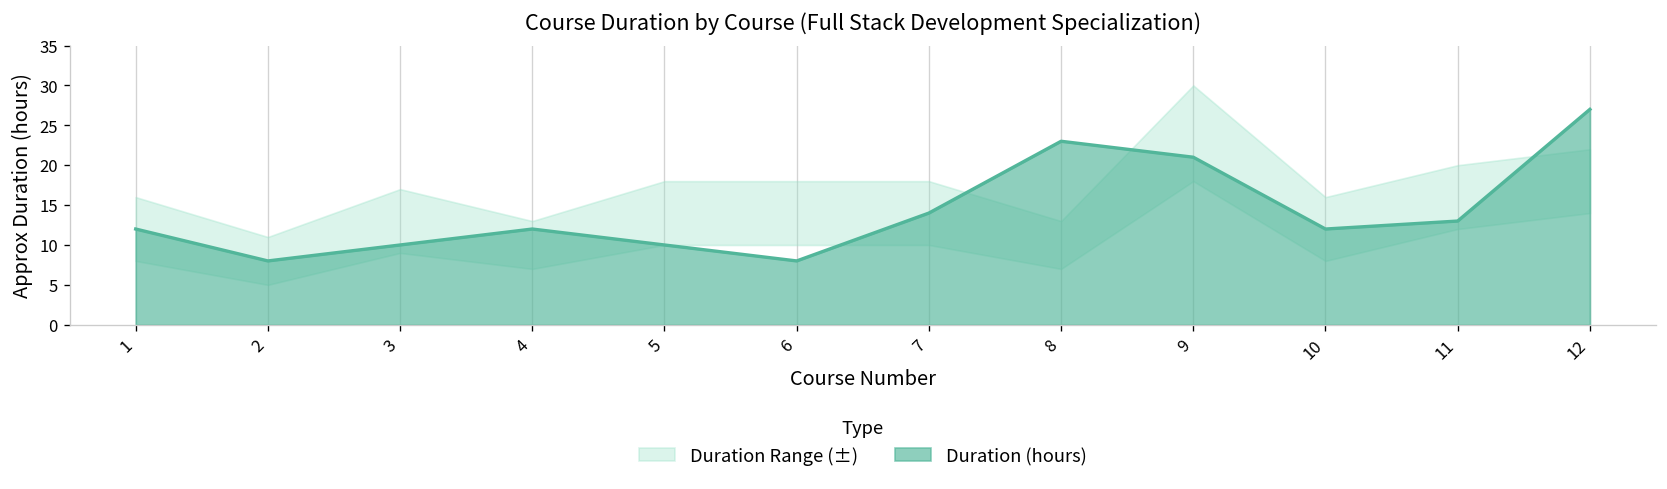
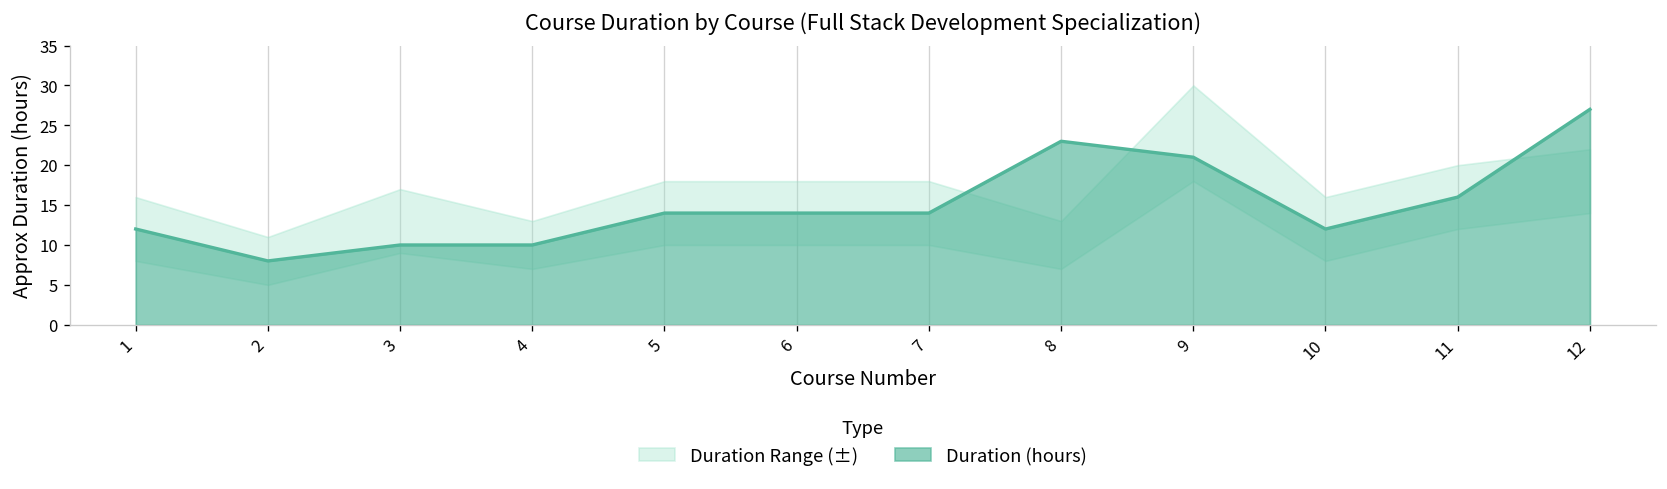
Duration (hours), 4: 12 -> 10
Duration (hours), 5: 10 -> 14
Duration (hours), 6: 8 -> 14
Duration (hours), 11: 13 -> 16
